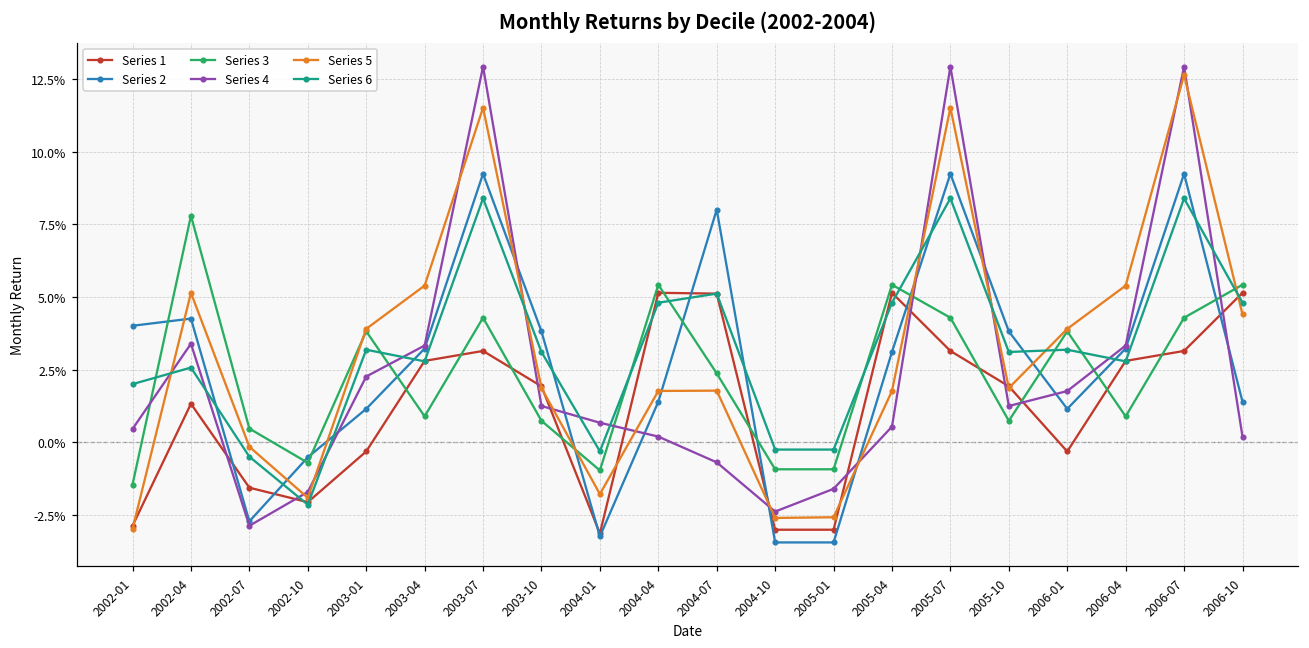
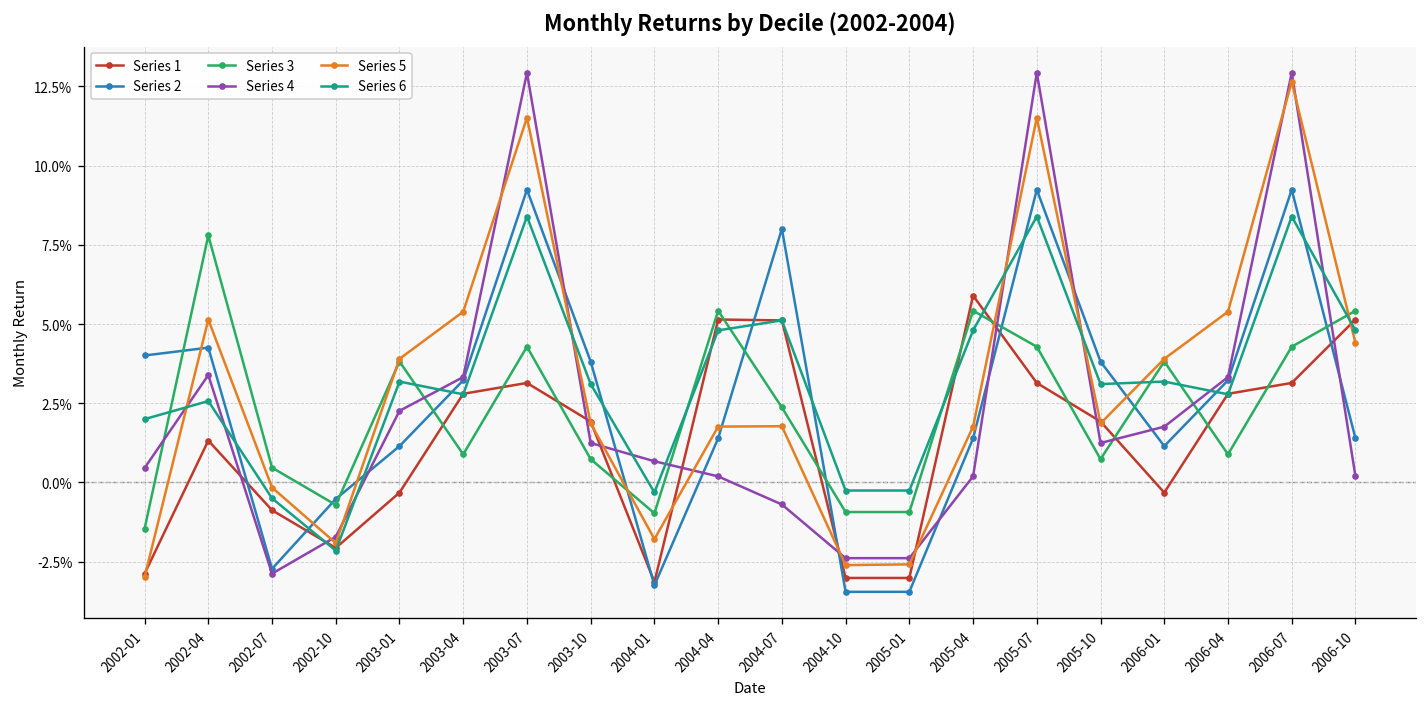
Series 1, 2002-07: -1.6% -> -0.9%
Series 4, 2005-01: -1.6% -> -2.4%
Series 1, 2005-04: 5.1% -> 5.9%
Series 2, 2005-04: 3.1% -> 1.4%
Series 4, 2005-04: 0.5% -> 0.2%
